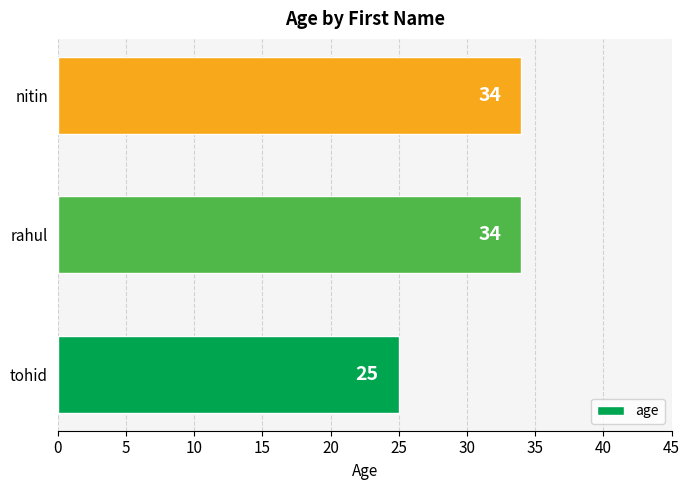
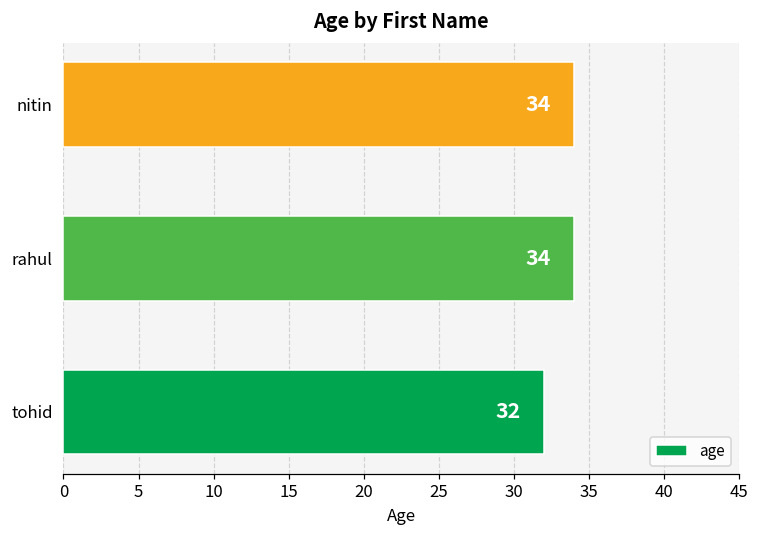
tohid: 25 -> 32
